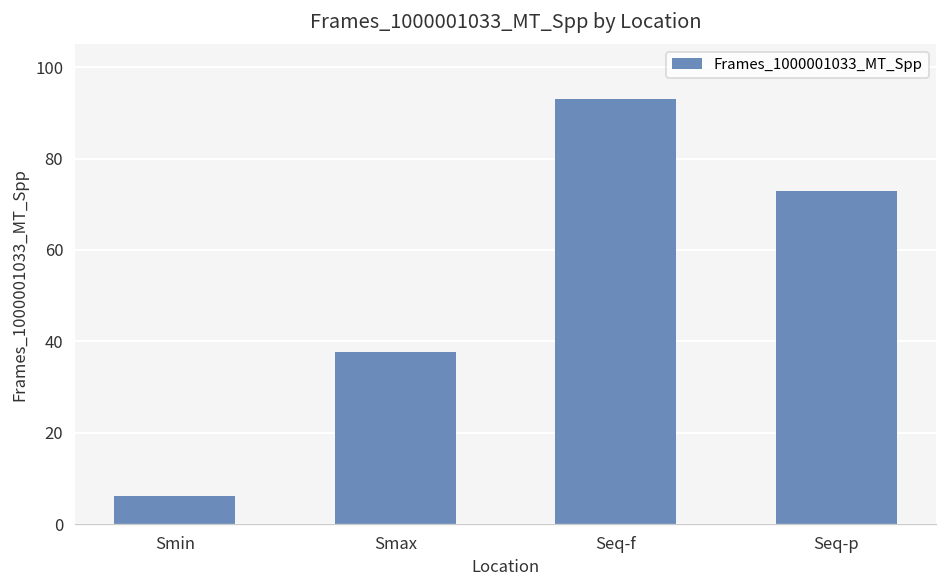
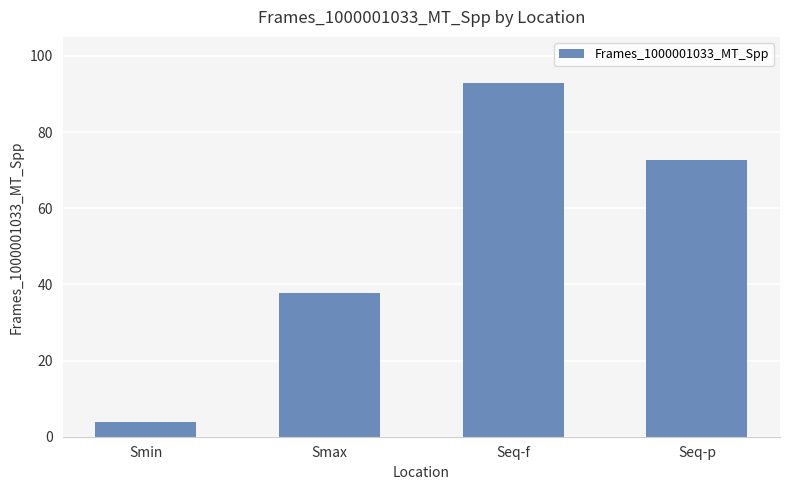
Smin: 6 -> 4
